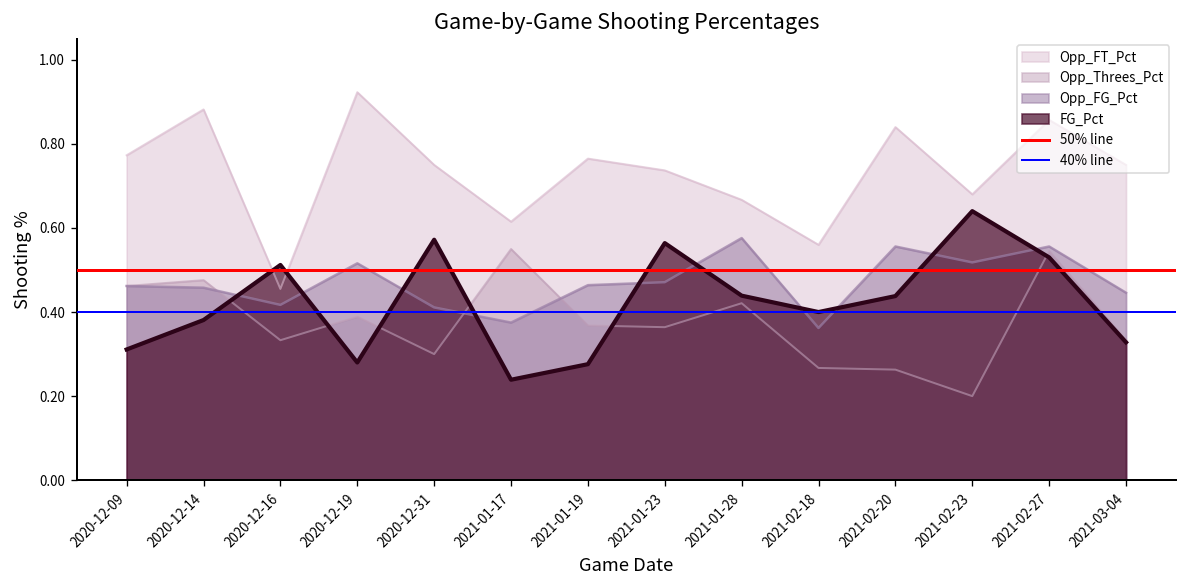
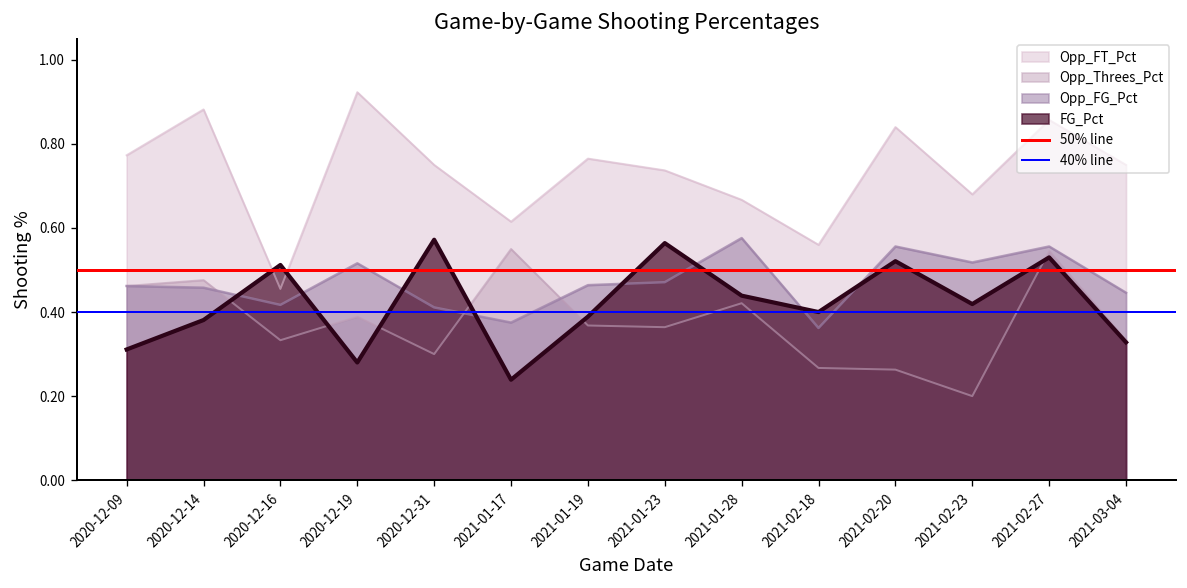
FG_Pct, 2021-01-19: 0.28 -> 0.39
FG_Pct, 2021-02-20: 0.44 -> 0.52
FG_Pct, 2021-02-23: 0.64 -> 0.42
